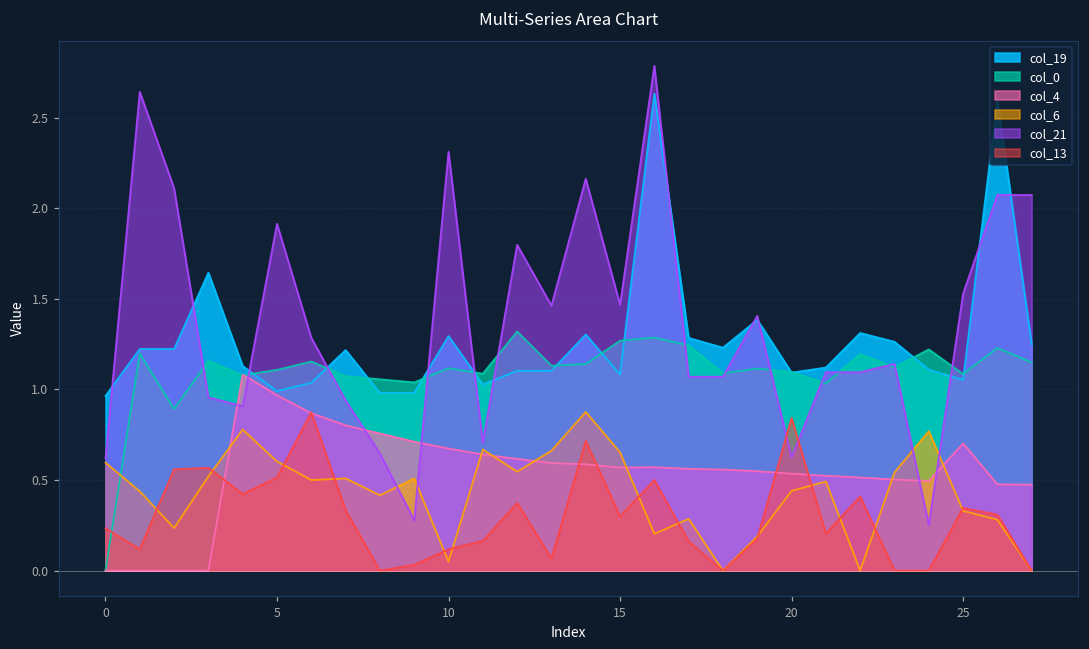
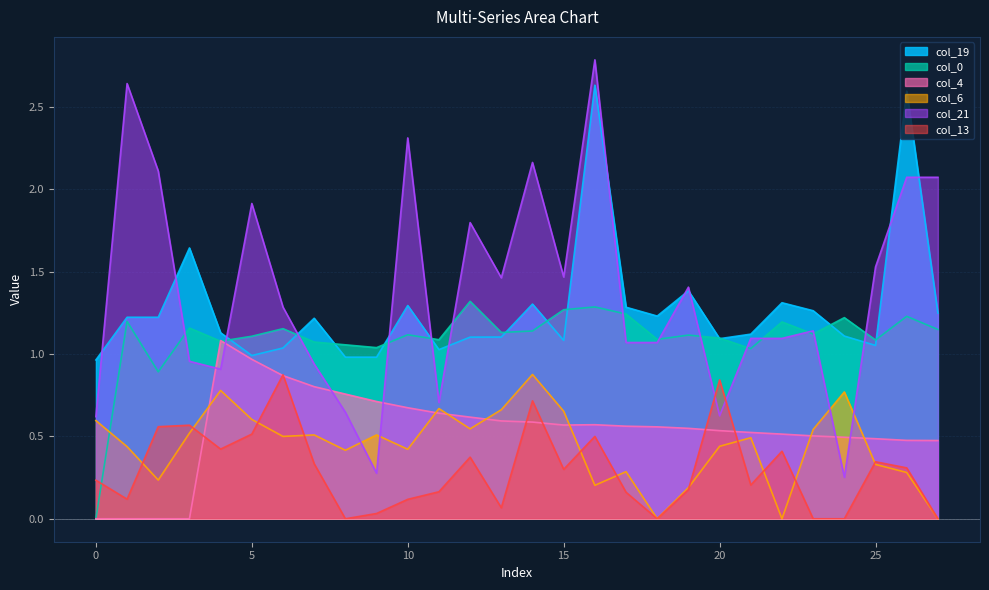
col_6, 10: 0.05 -> 0.42
col_4, 25: 0.70 -> 0.49
